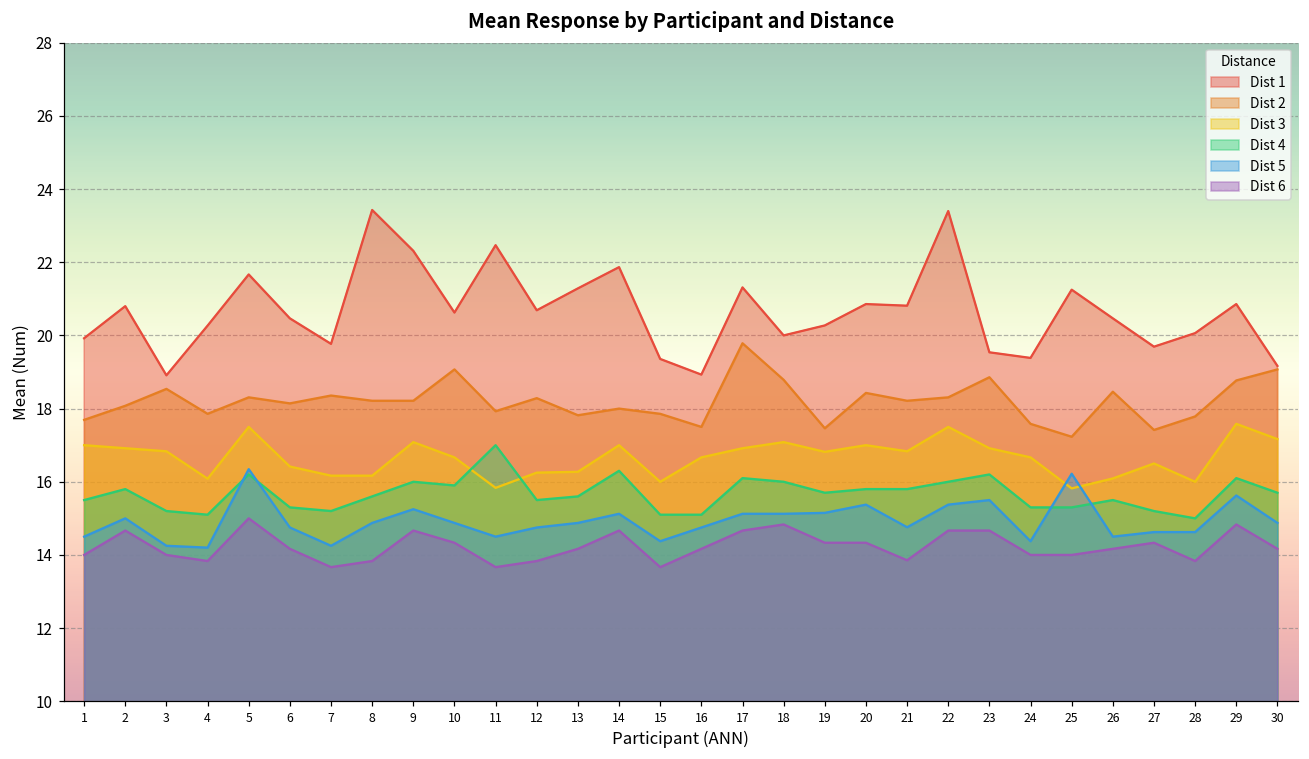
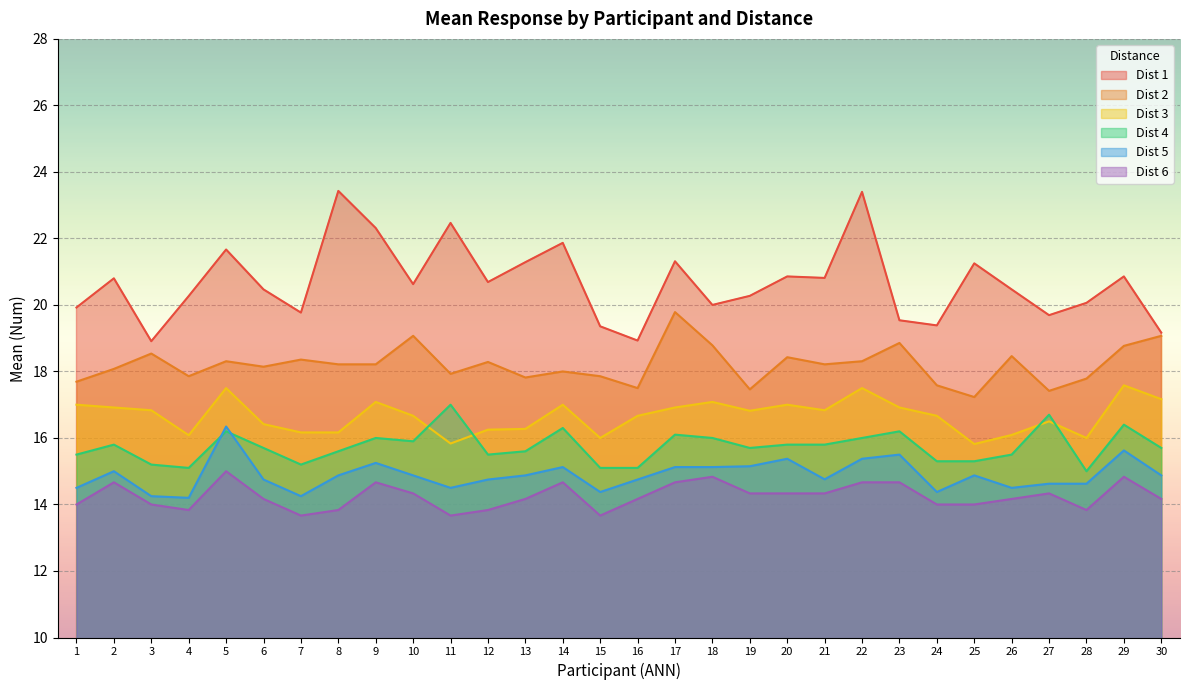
Dist 4, 6: 15.3 -> 15.7
Dist 6, 21: 13.9 -> 14.3
Dist 5, 25: 16.2 -> 14.9
Dist 4, 27: 15.2 -> 16.7
Dist 4, 29: 16.1 -> 16.4
